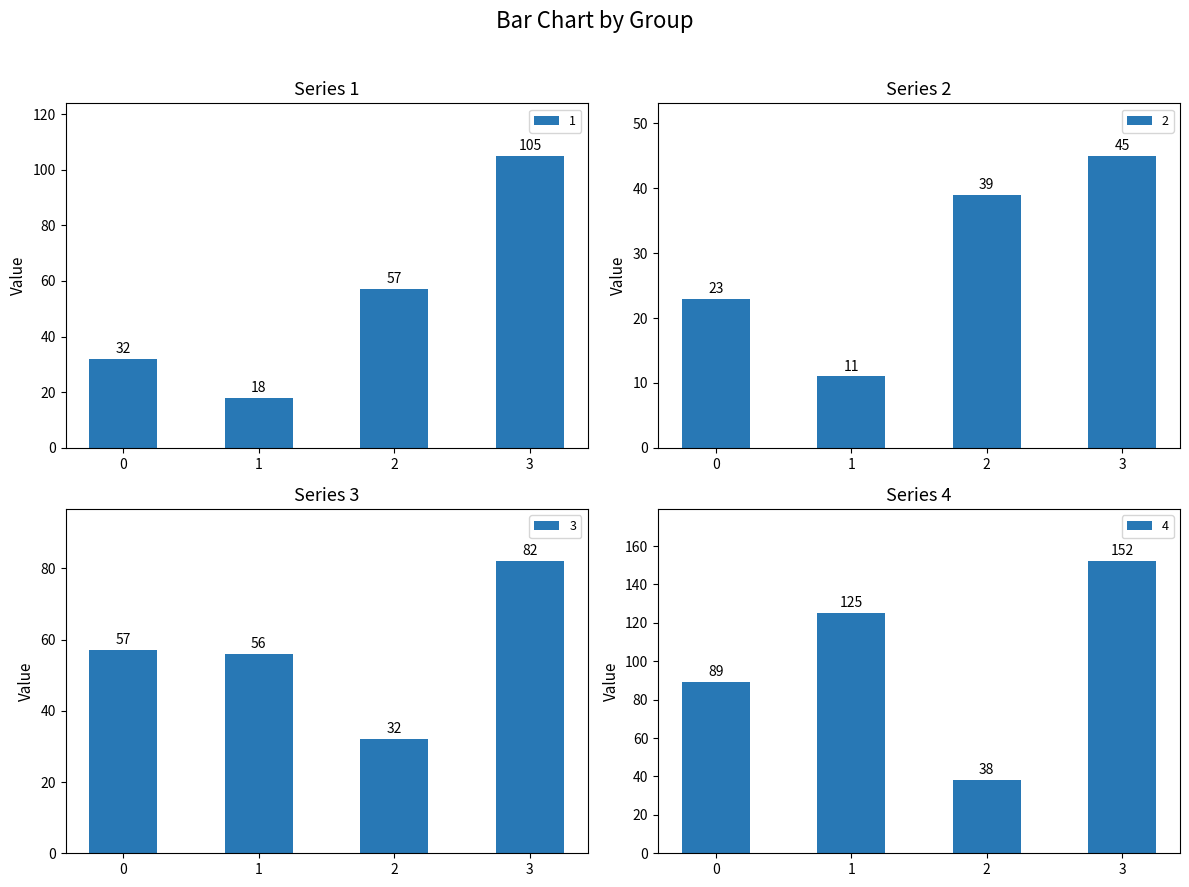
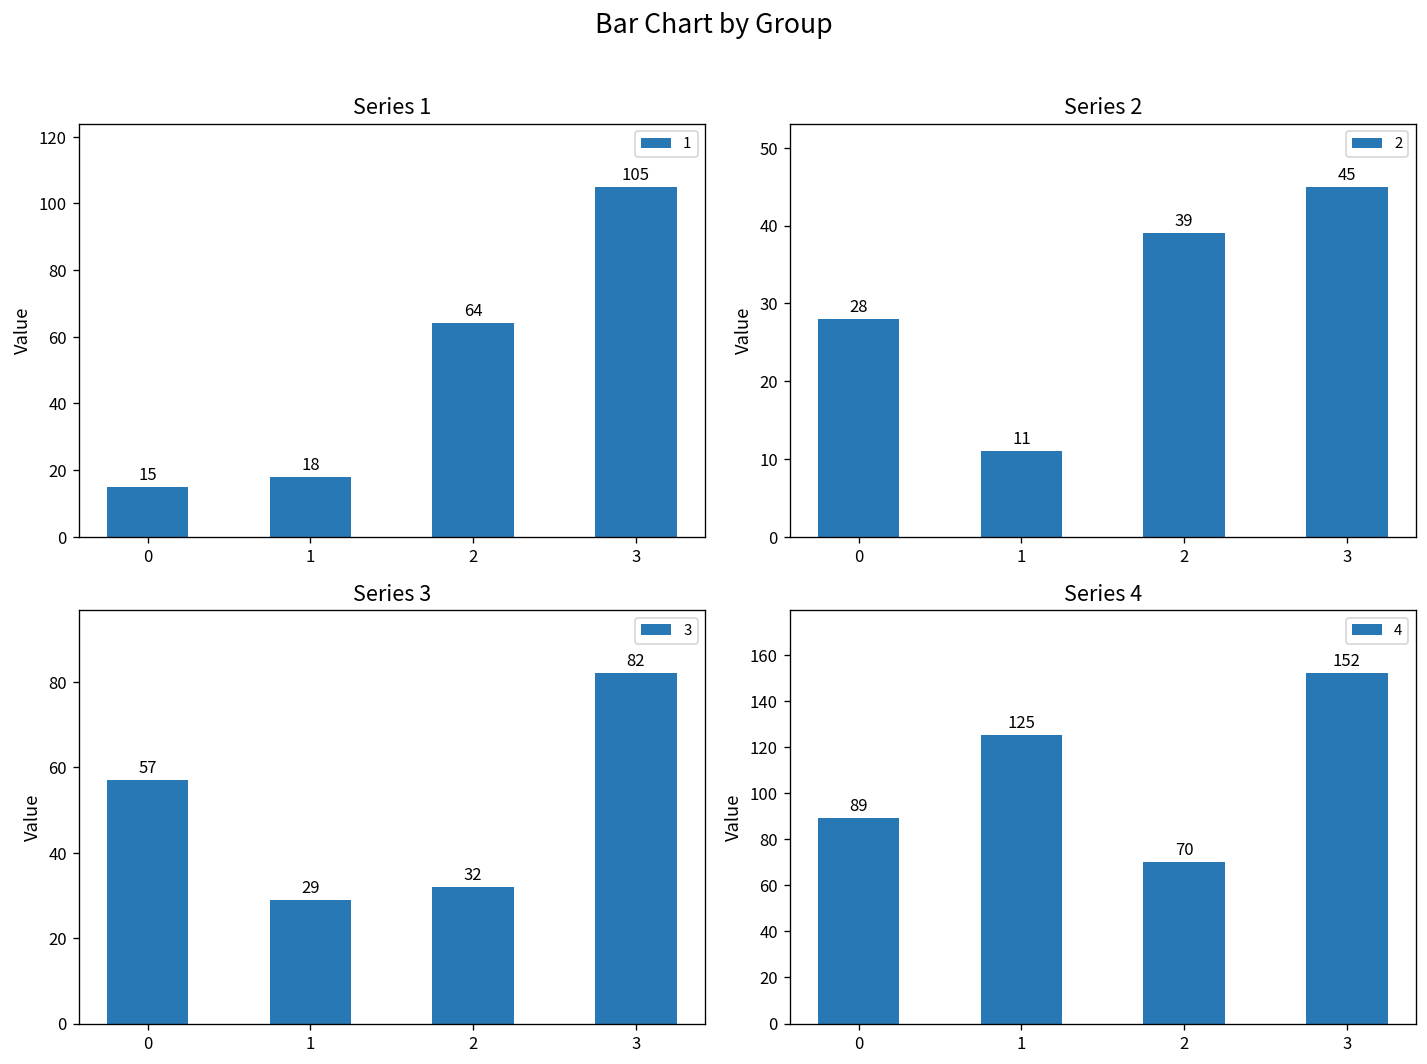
Series 1, 0: 32 -> 15
Series 1, 2: 57 -> 64
Series 2, 0: 23 -> 28
Series 3, 1: 56 -> 29
Series 4, 2: 38 -> 70
